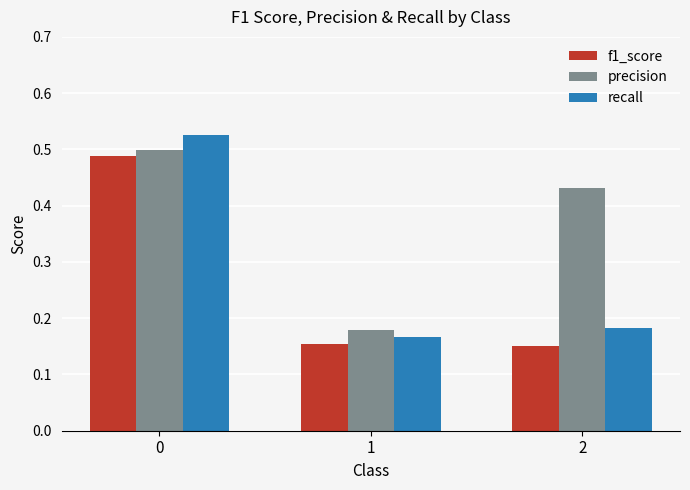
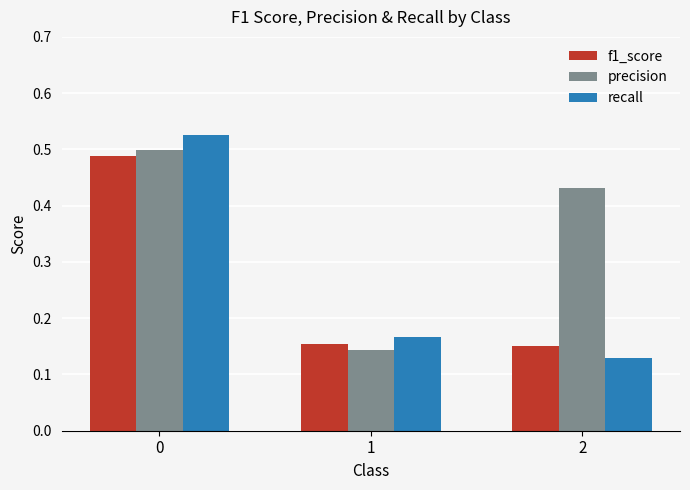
precision, 1: 0.18 -> 0.14
recall, 2: 0.18 -> 0.13
